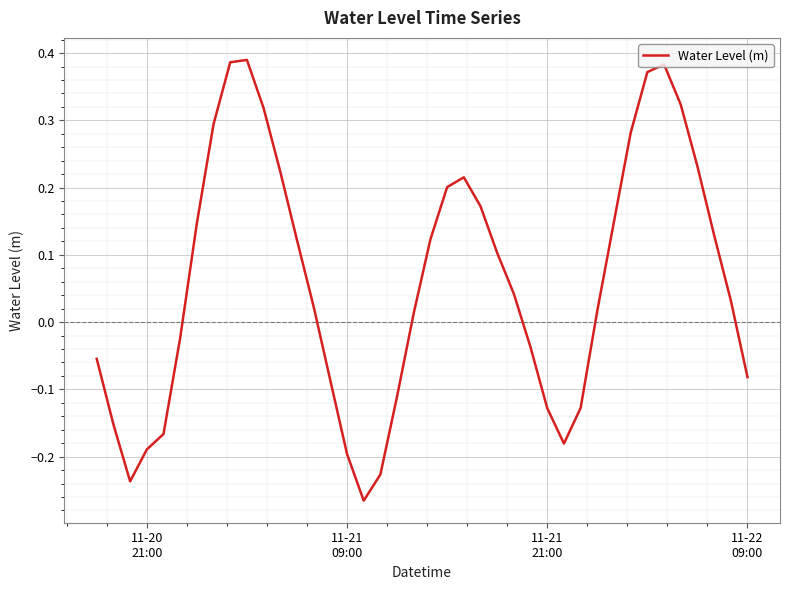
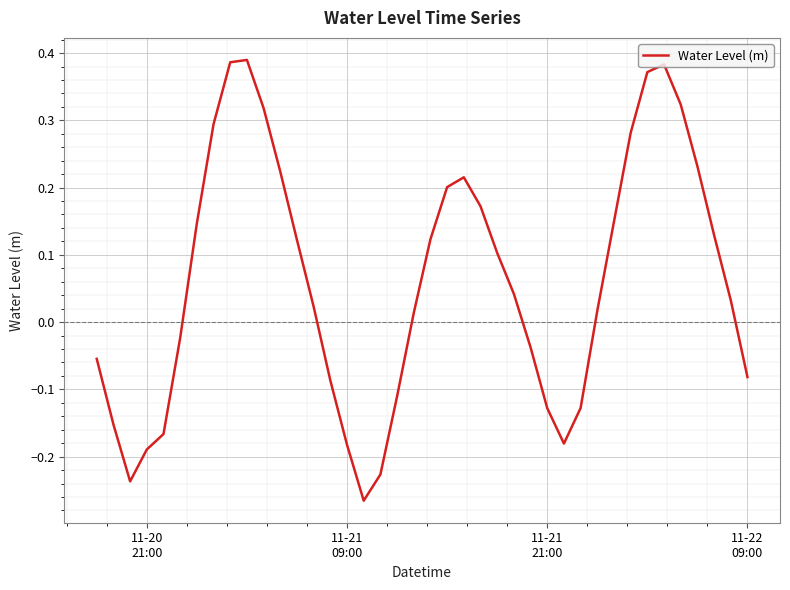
11-21 09:00: -0.20 -> -0.18
